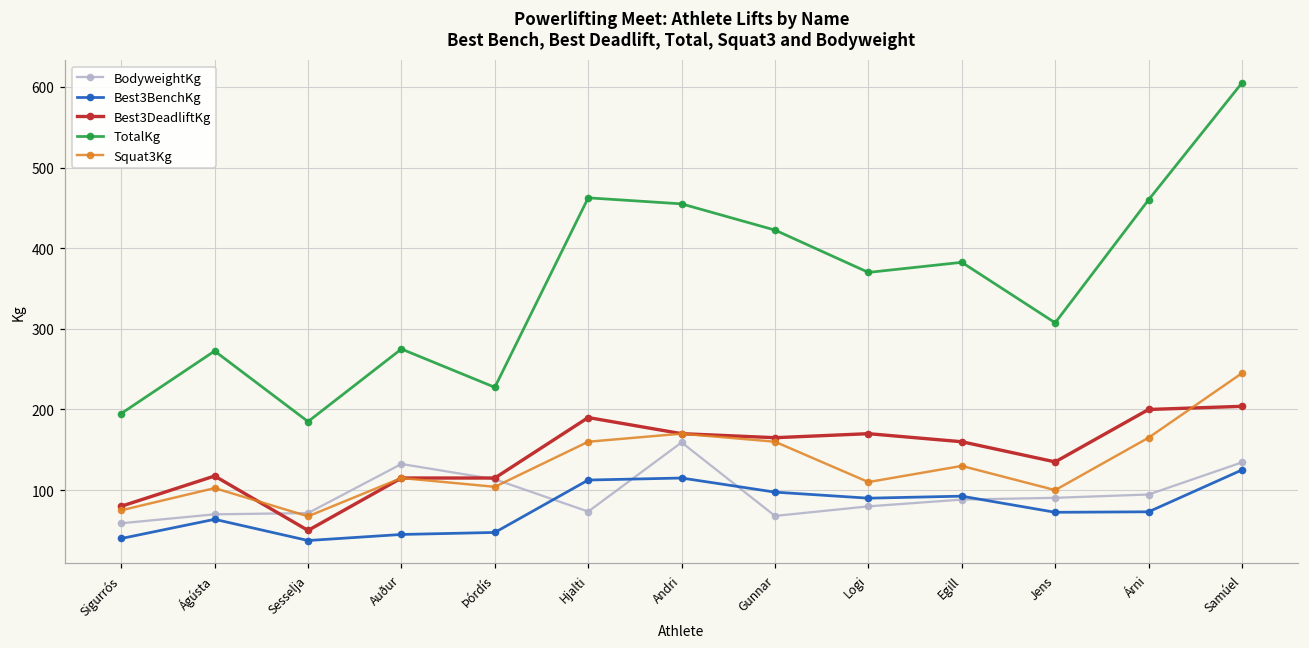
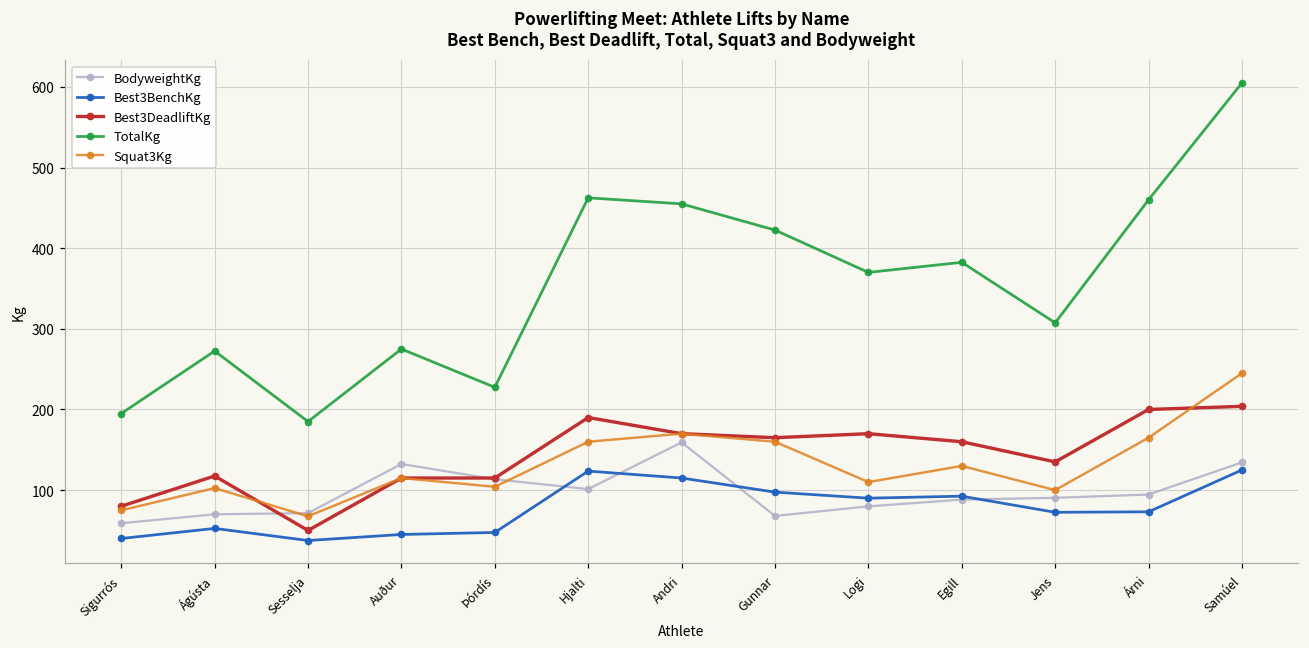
Best3BenchKg, Ágústa: 60 -> 50
BodyweightKg, Hjalti: 70 -> 100
Best3BenchKg, Hjalti: 110 -> 120
